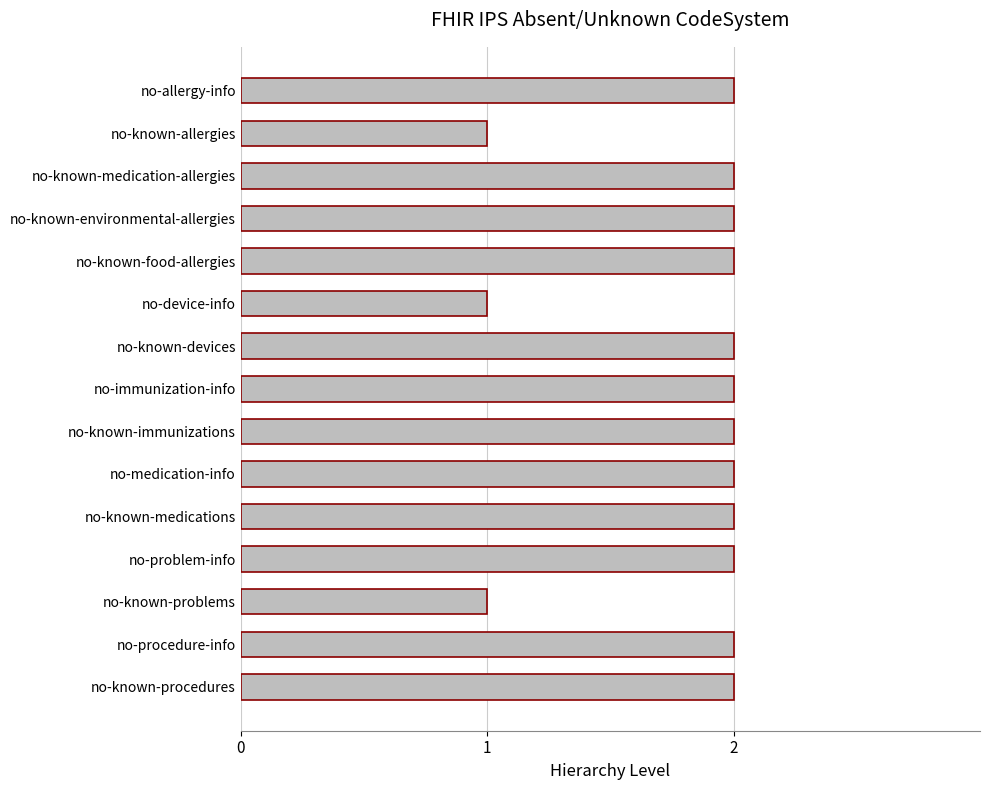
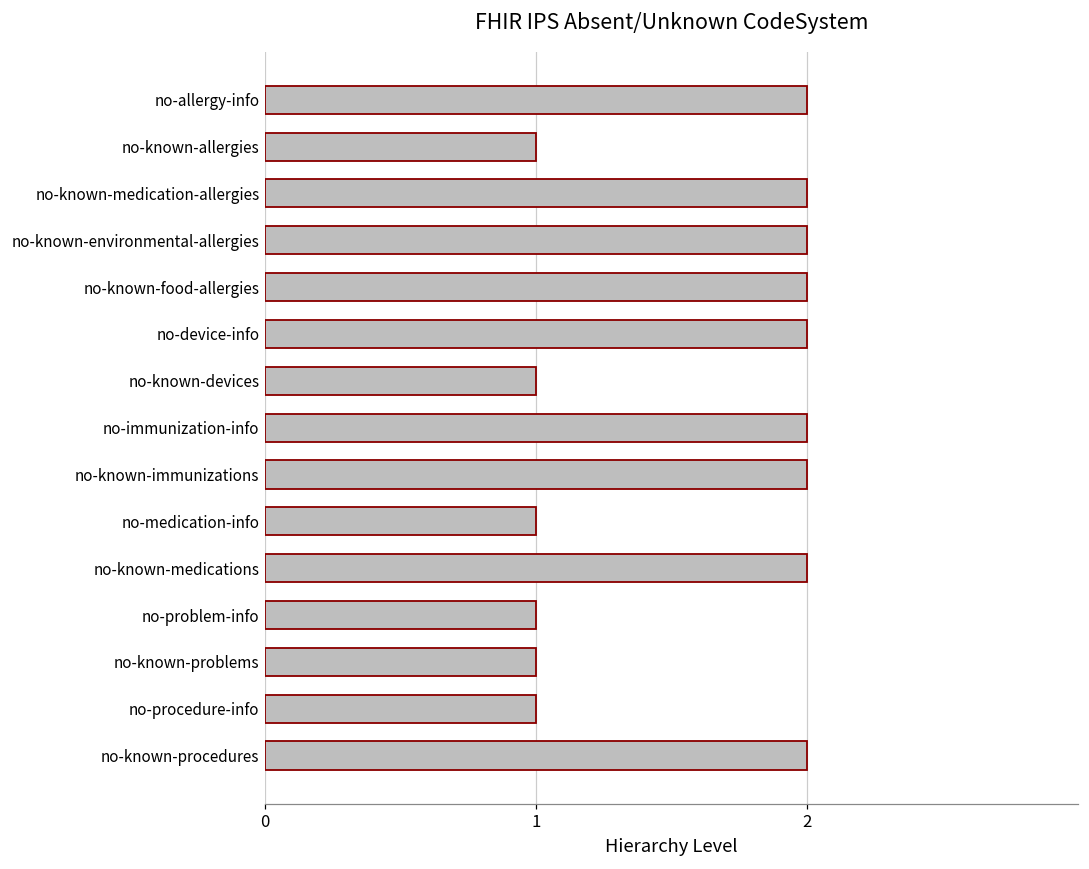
no-device-info: 1 -> 2
no-known-devices: 2 -> 1
no-medication-info: 2 -> 1
no-problem-info: 2 -> 1
no-procedure-info: 2 -> 1
